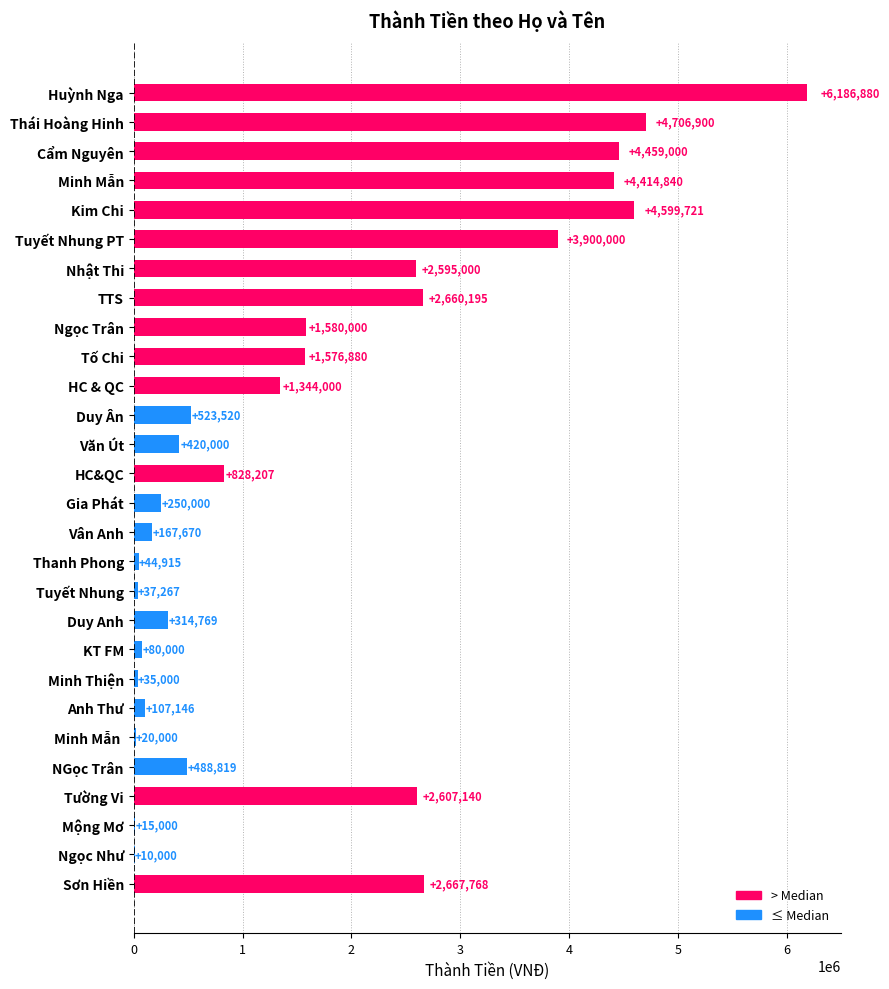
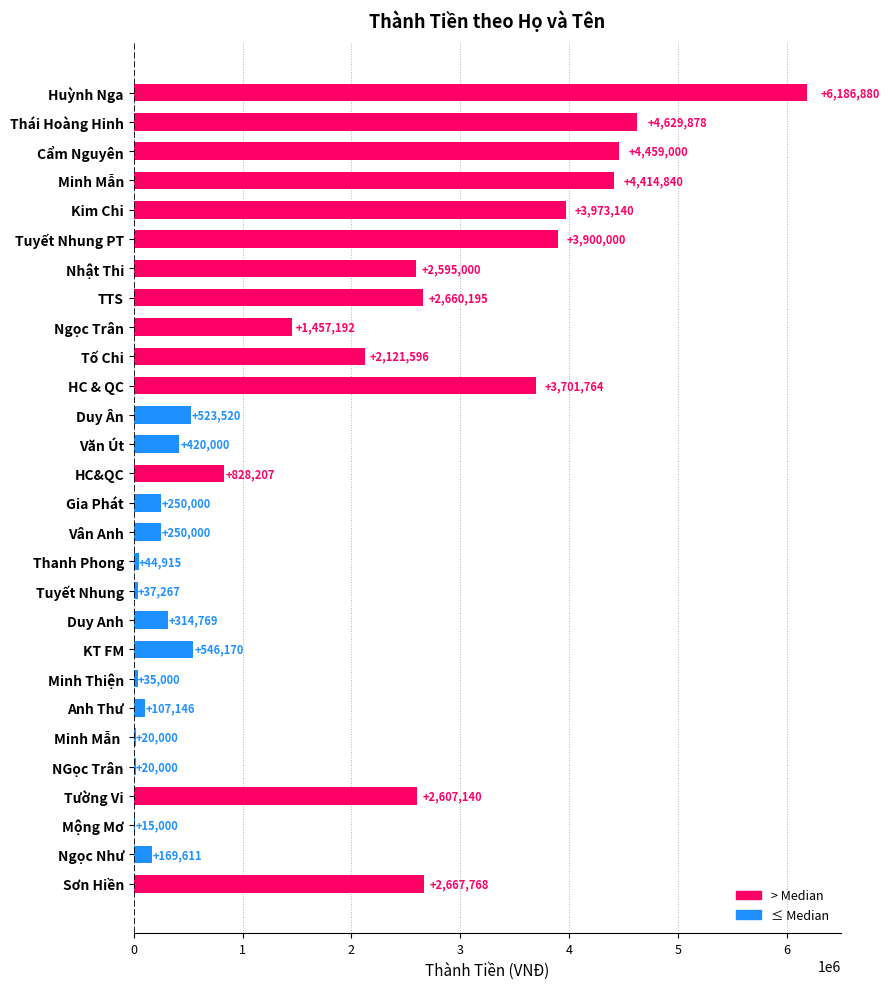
Thái Hoàng Hinh: +4,706,900 -> +4,629,878
Kim Chi: +4,599,721 -> +3,973,140
Ngọc Trân: +1,580,000 -> +1,457,192
Tố Chi: +1,576,880 -> +2,121,596
HC & QC: +1,344,000 -> +3,701,764
Vân Anh: +167,670 -> +250,000
KT FM: +80,000 -> +546,170
NGọc Trân: +488,819 -> +20,000
Ngọc Như: +10,000 -> +169,611
